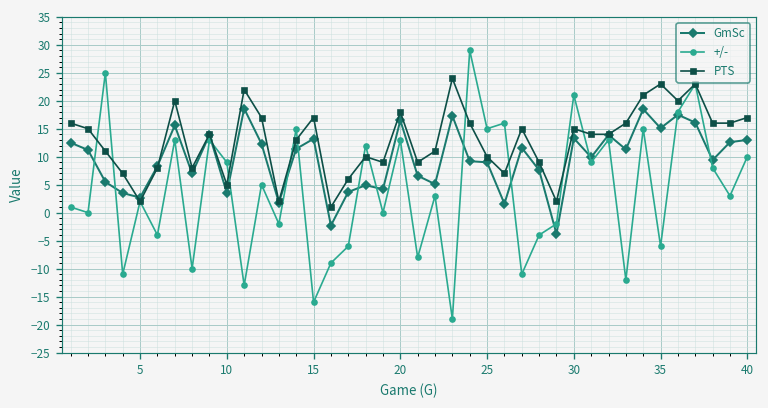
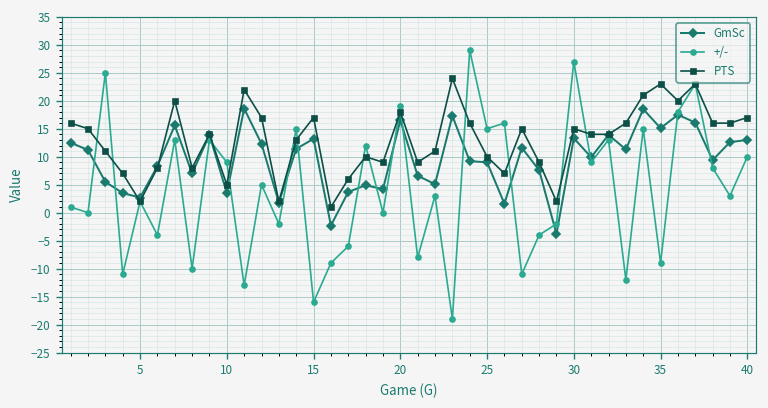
+/-, 20: 13 -> 19
+/-, 30: 21 -> 27
+/-, 35: -6 -> -9
